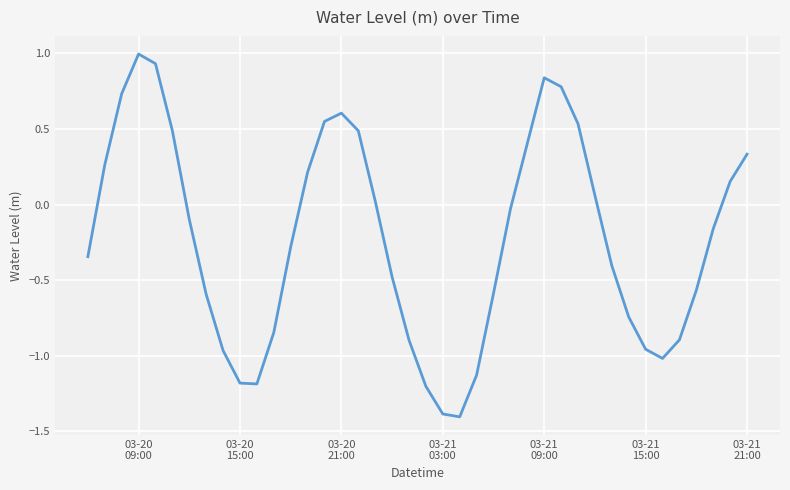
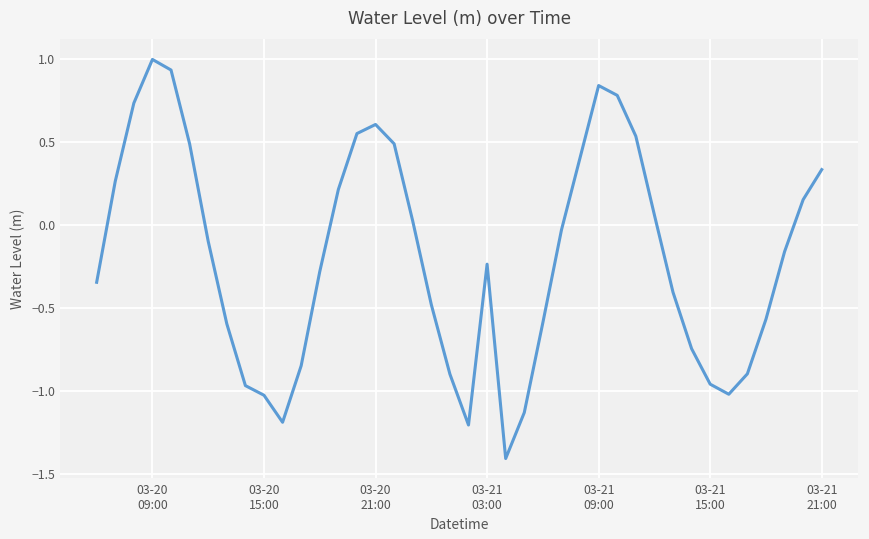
03-20 15:00: -1.18 -> -1.02
03-21 03:00: -1.39 -> -0.24
